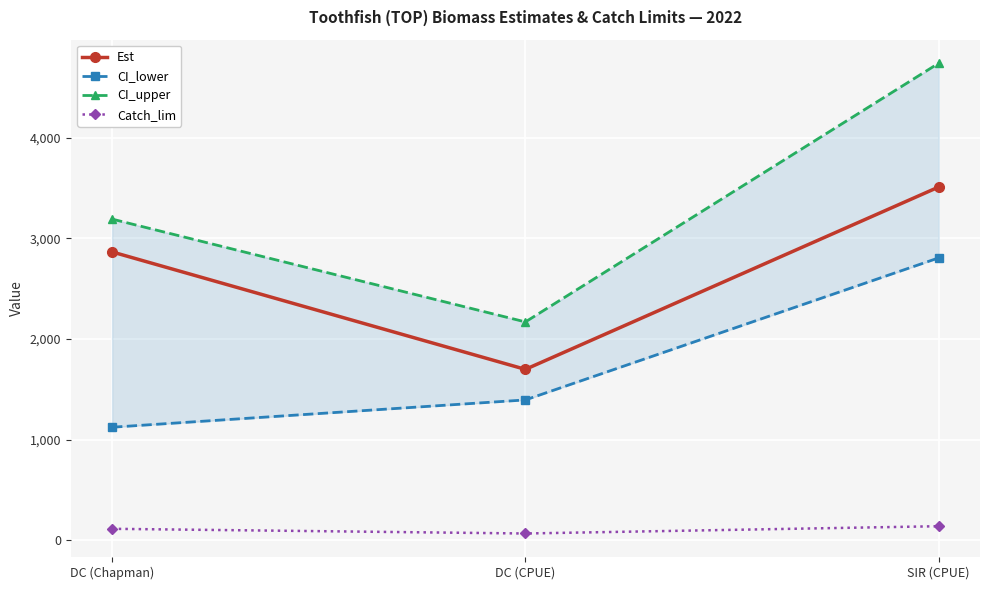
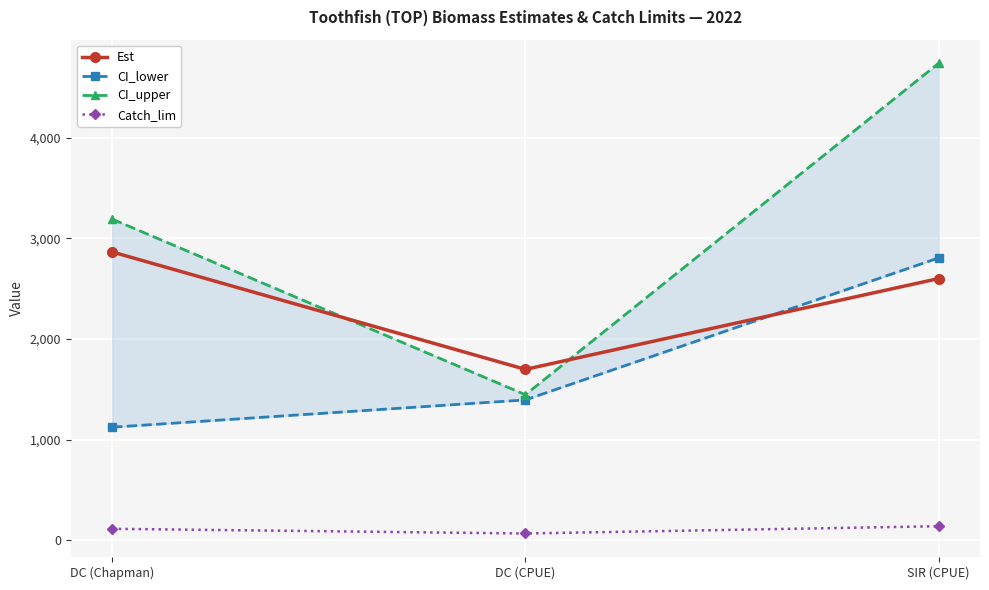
CI_upper, DC (CPUE): 2,170 -> 1,450
Est, SIR (CPUE): 3,510 -> 2,600
